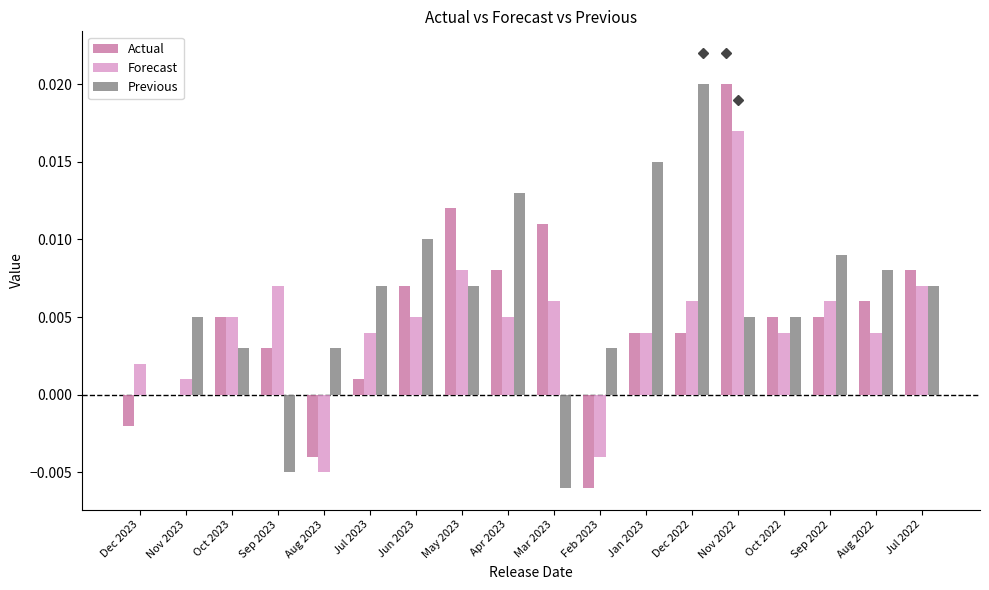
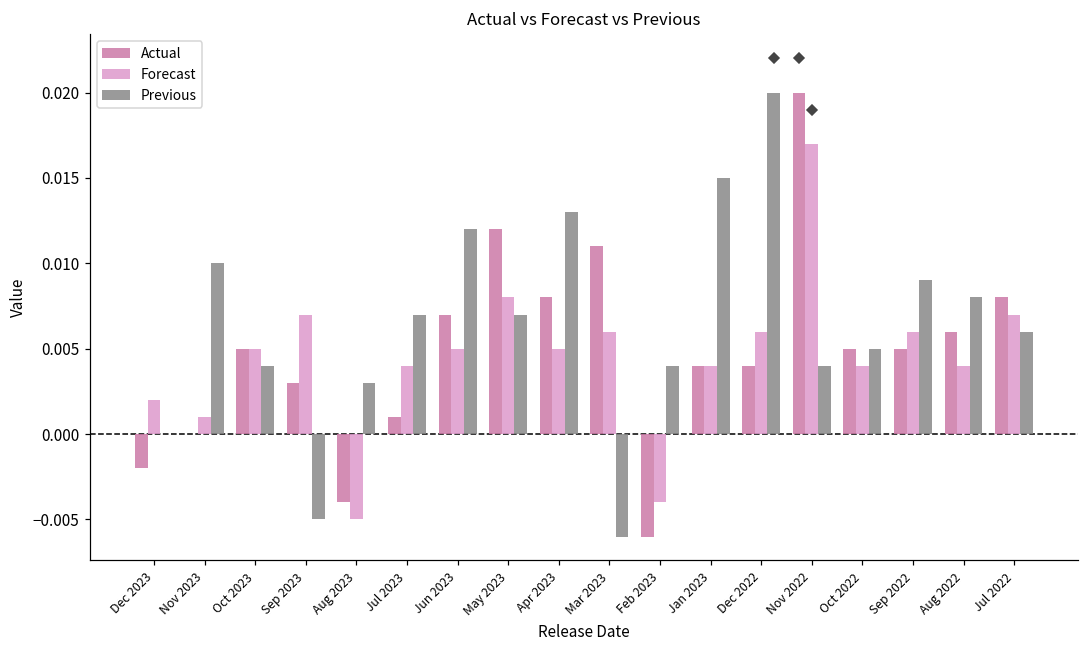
Previous, Nov 2023: 0.005 -> 0.010
Previous, Oct 2023: 0.003 -> 0.004
Previous, Jun 2023: 0.010 -> 0.012
Previous, Feb 2023: 0.003 -> 0.004
Previous, Nov 2022: 0.005 -> 0.004
Previous, Jul 2022: 0.007 -> 0.006
